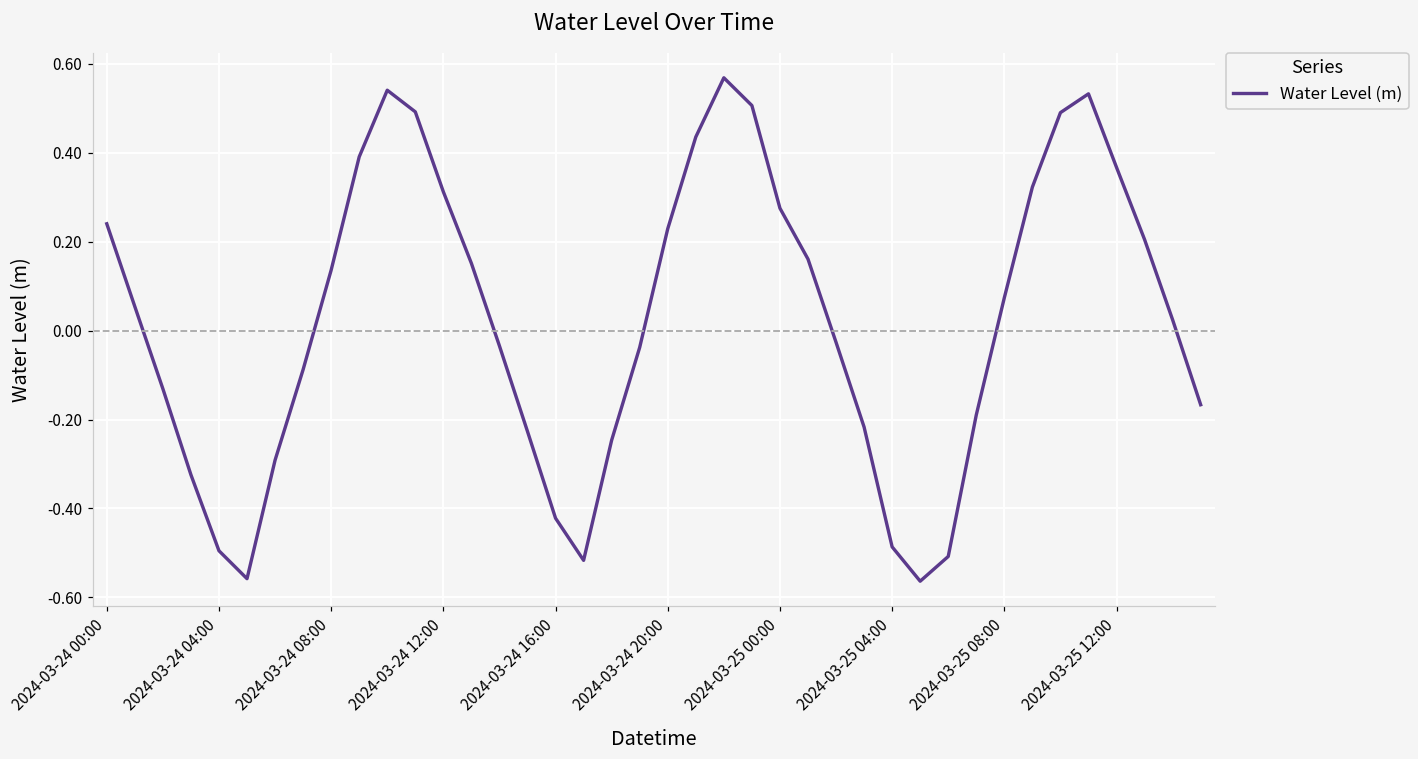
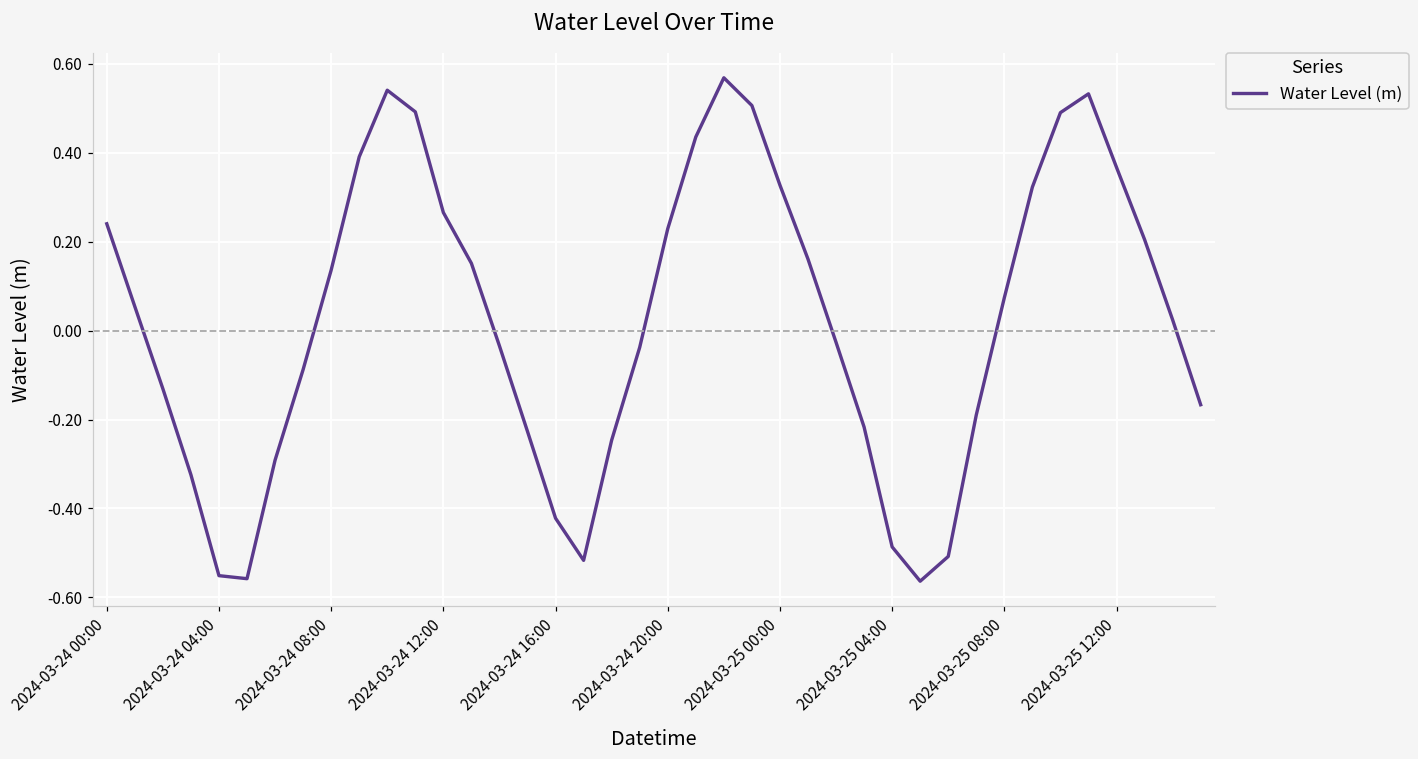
2024-03-24 04:00: -0.50 -> -0.55
2024-03-24 12:00: 0.31 -> 0.27
2024-03-25 00:00: 0.28 -> 0.33
